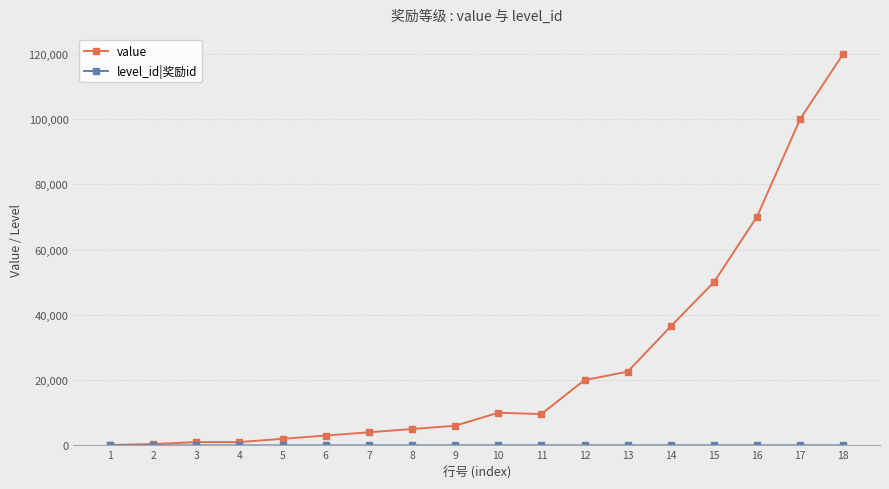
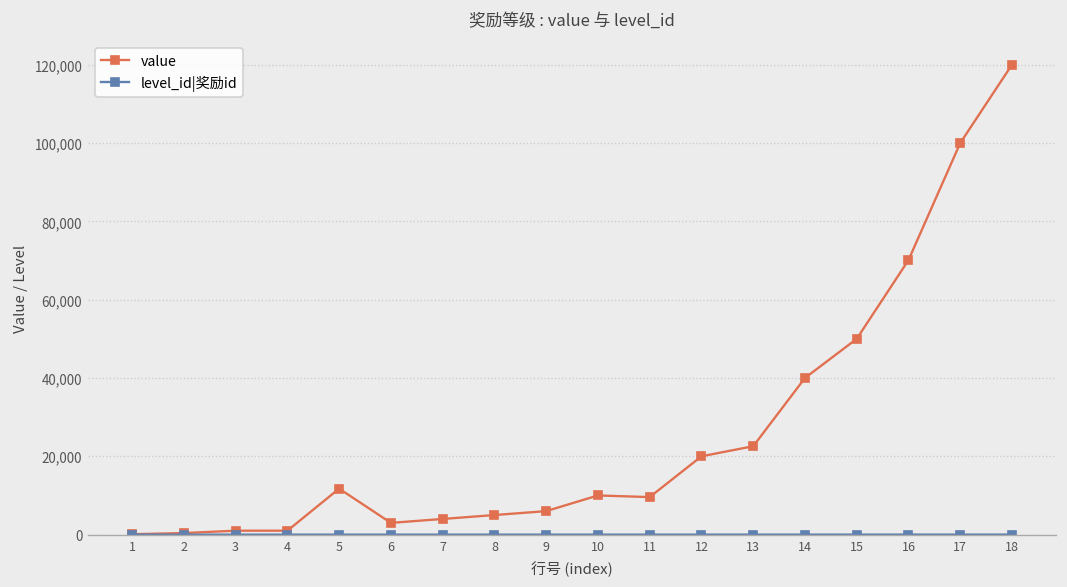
value, 5: 2,000 -> 12,000
value, 14: 36,000 -> 40,000
